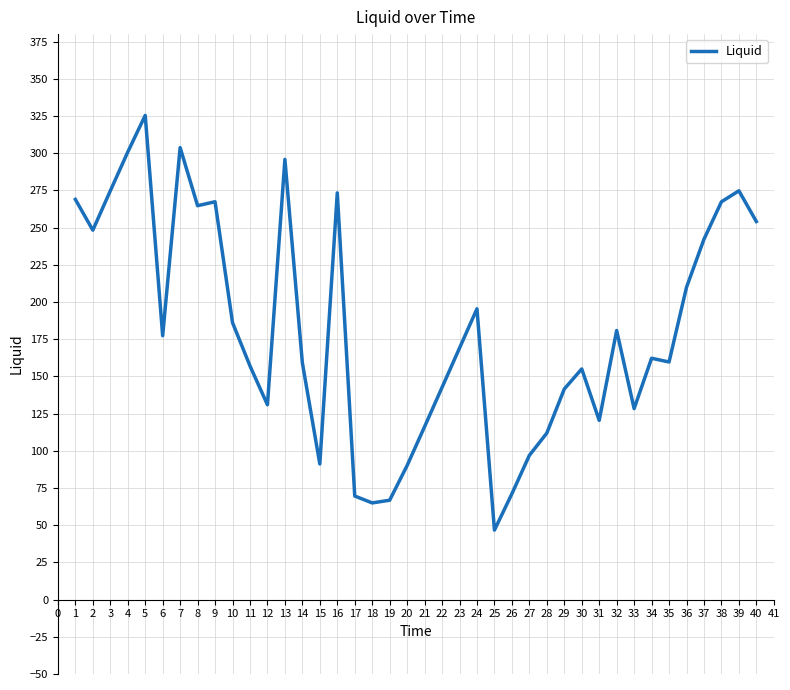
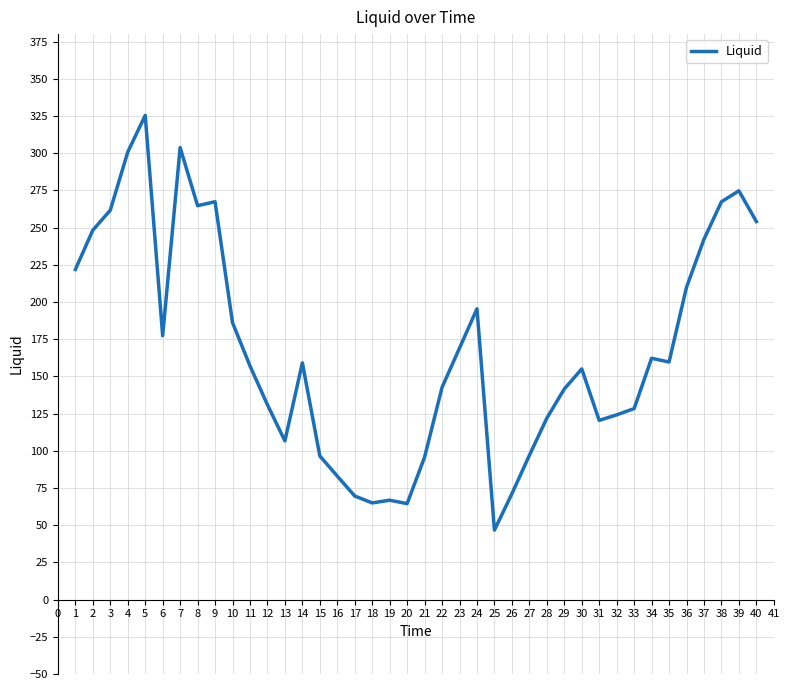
1: 269 -> 222
3: 275 -> 262
13: 296 -> 107
15: 91 -> 97
16: 273 -> 83
20: 90 -> 64
21: 116 -> 96
28: 112 -> 122
32: 181 -> 124
